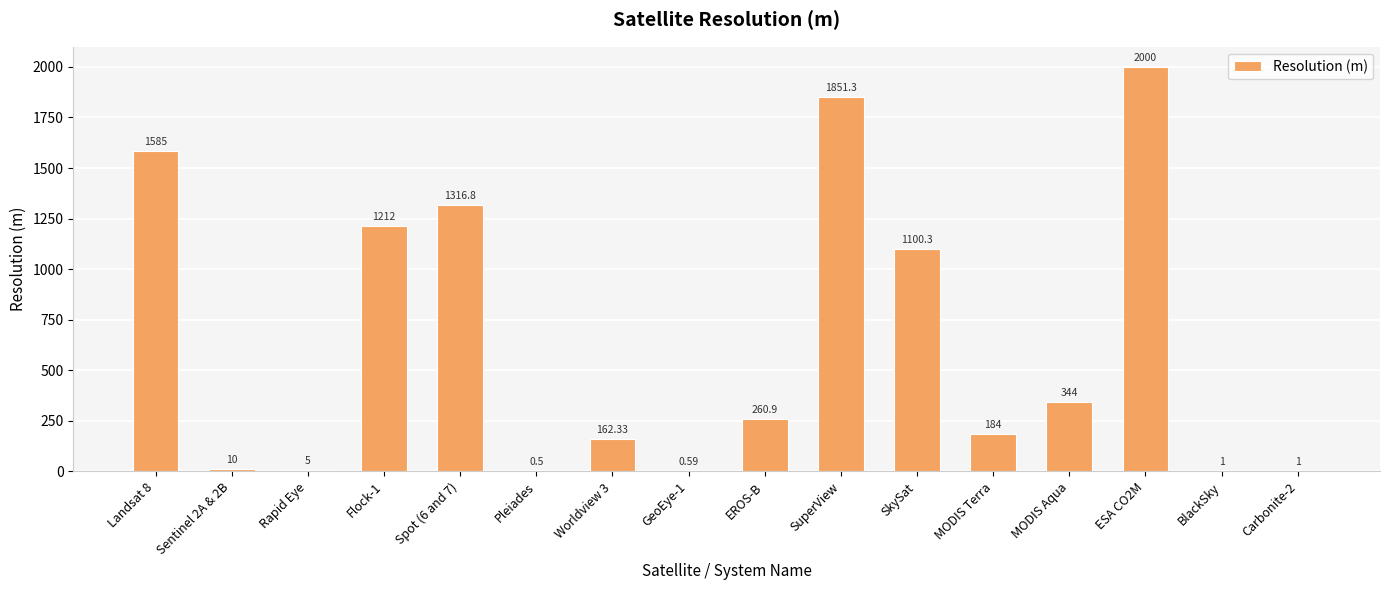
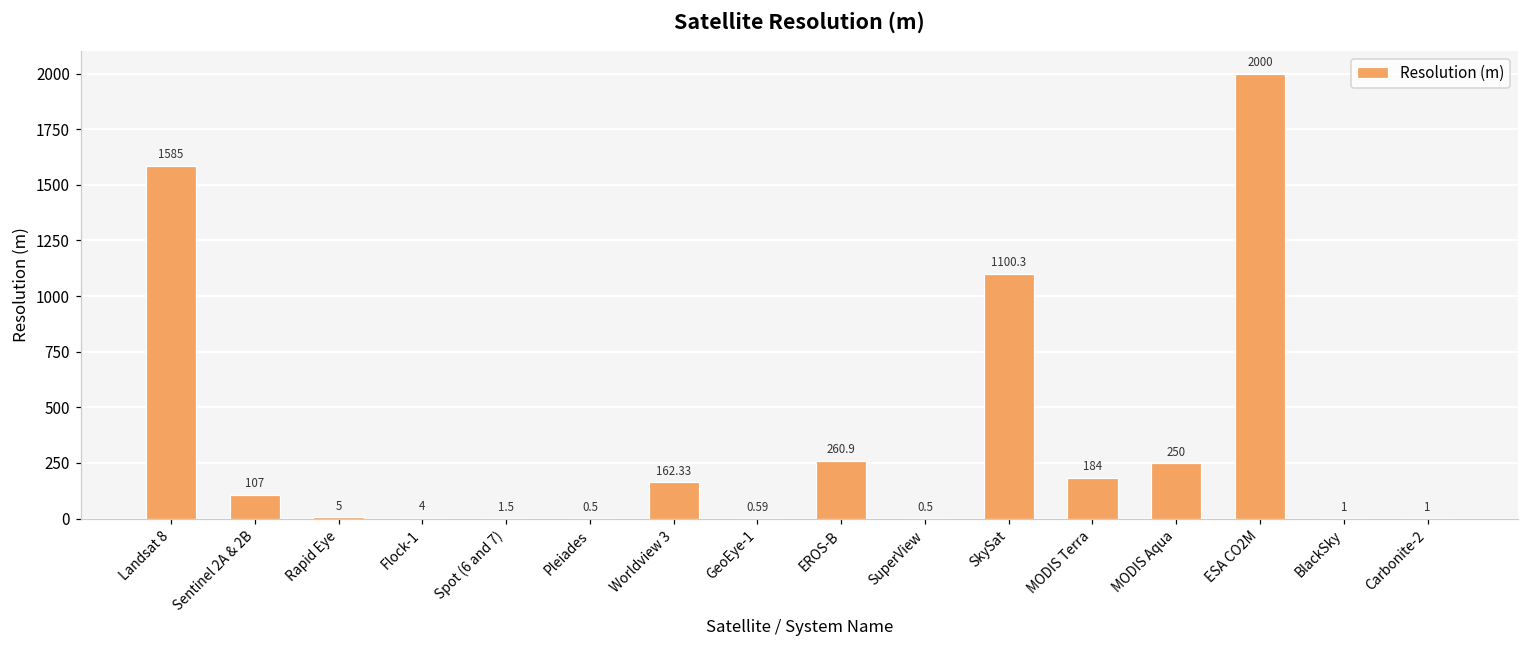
Sentinel 2A & 2B: 10 -> 107
Flock-1: 1212 -> 4
Spot (6 and 7): 1316.8 -> 1.5
SuperView: 1851.3 -> 0.5
MODIS Aqua: 344 -> 250
